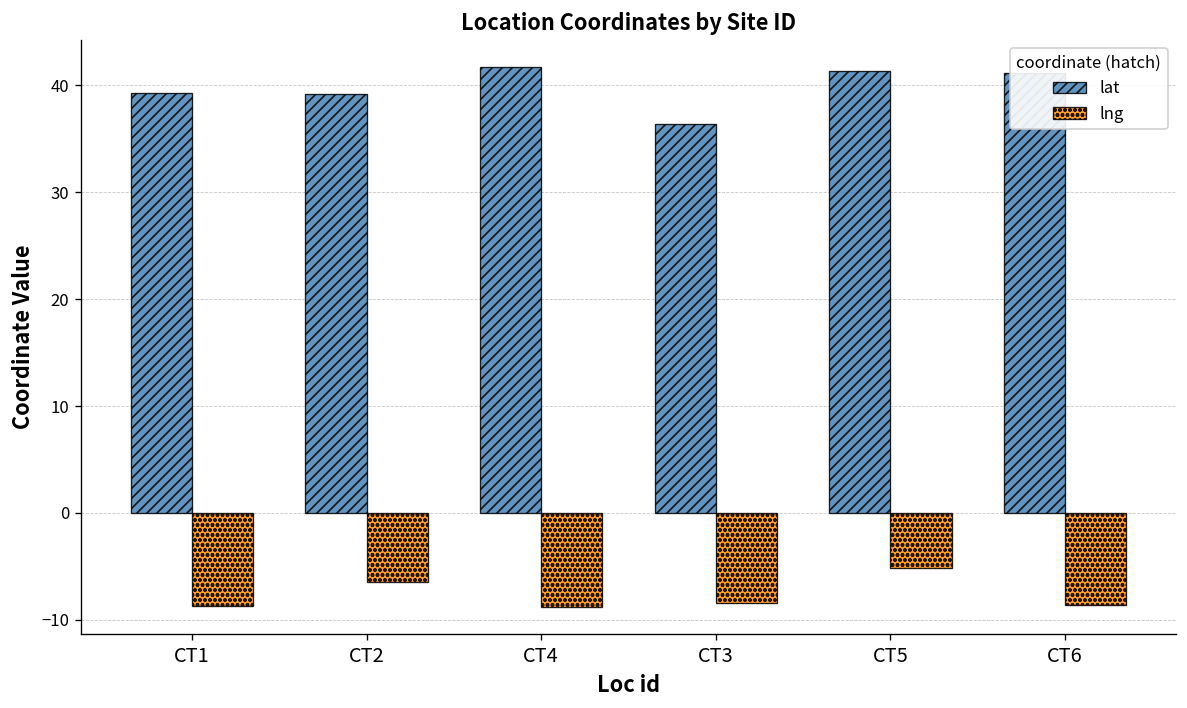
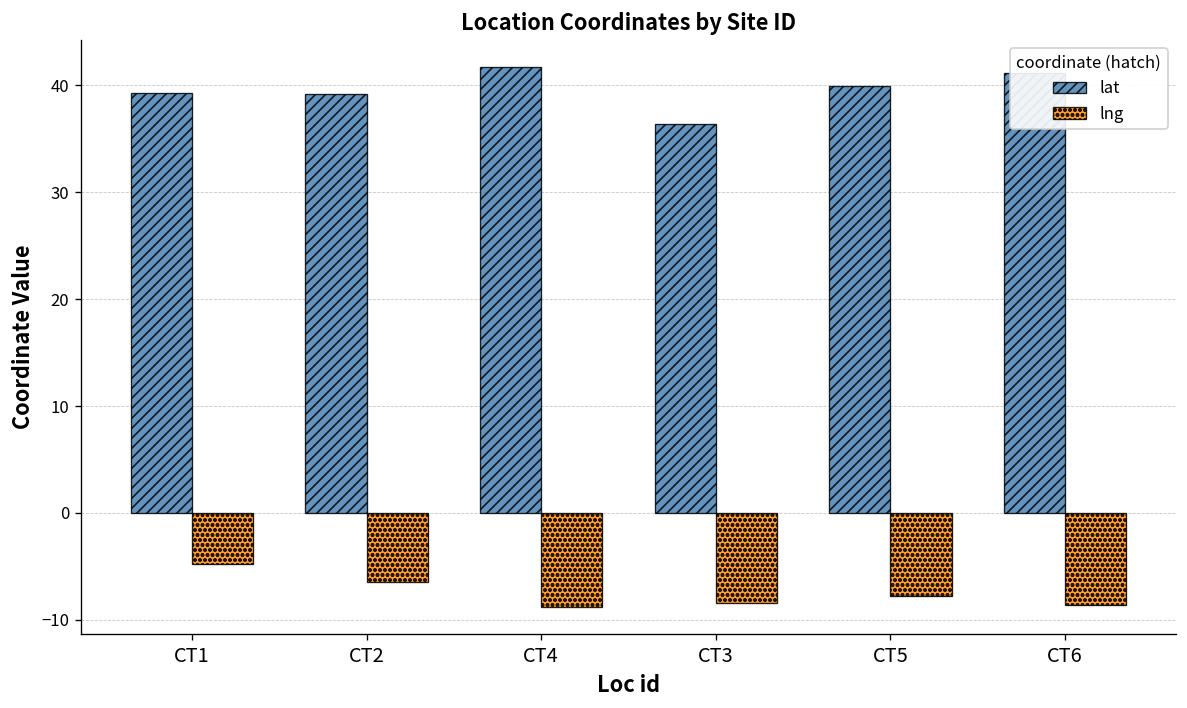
lng, CT1: -9 -> -5
lat, CT5: 41 -> 40
lng, CT5: -5 -> -8
